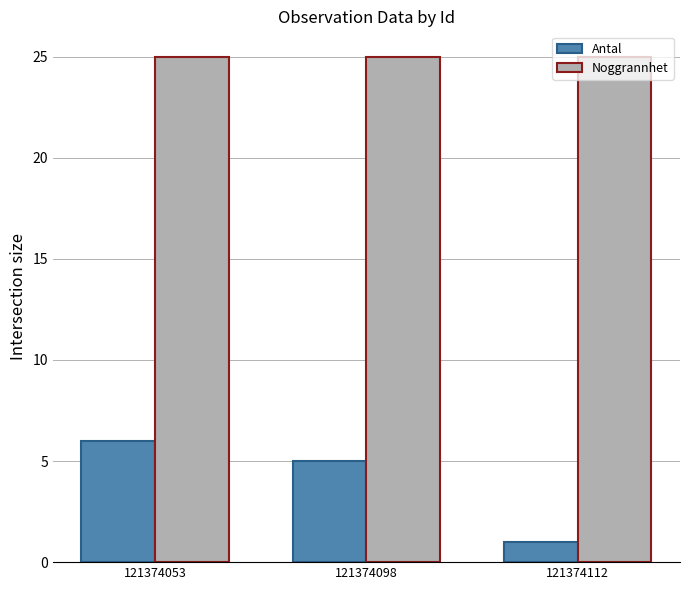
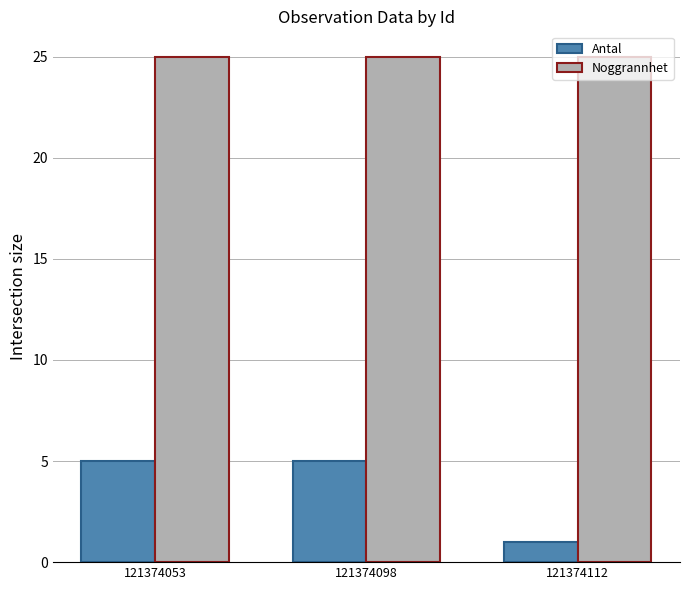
Antal, 121374053: 6 -> 5
